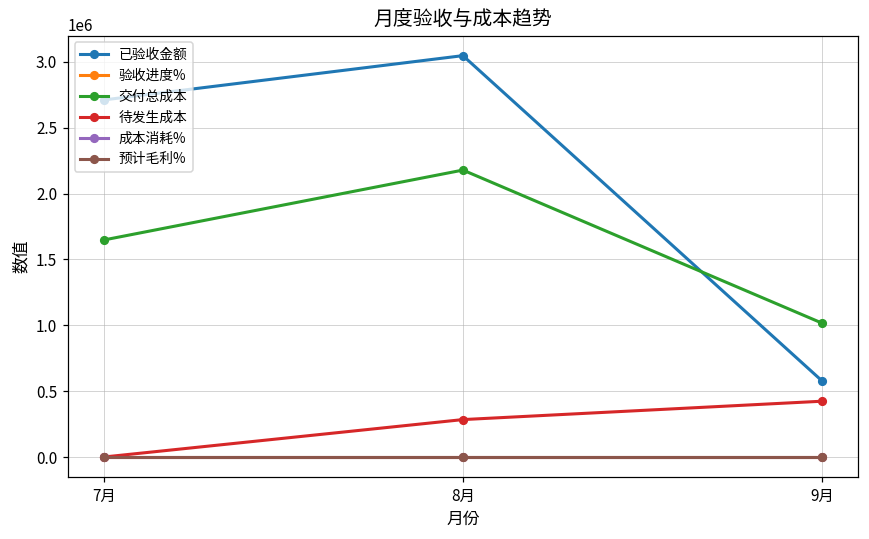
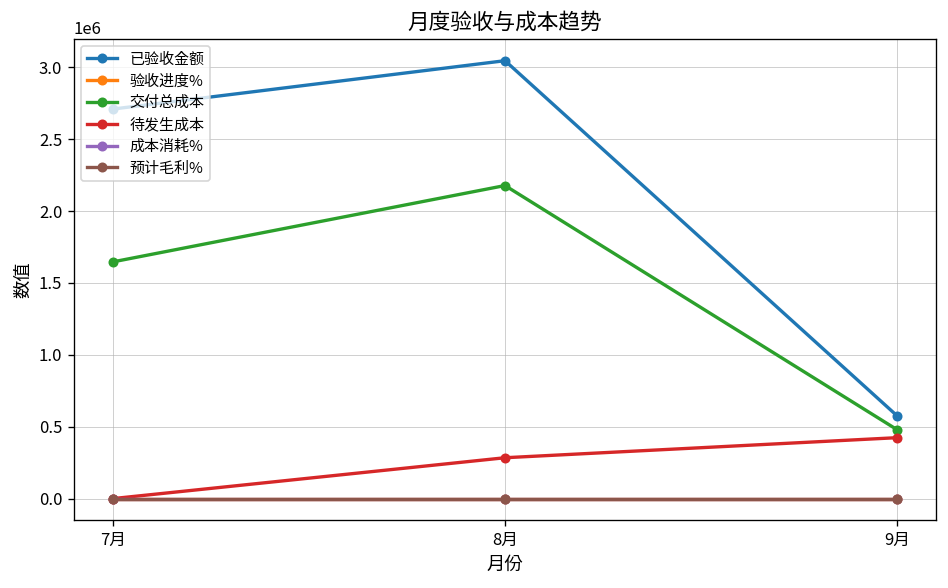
交付总成本, 9月: 1020000 -> 480000
